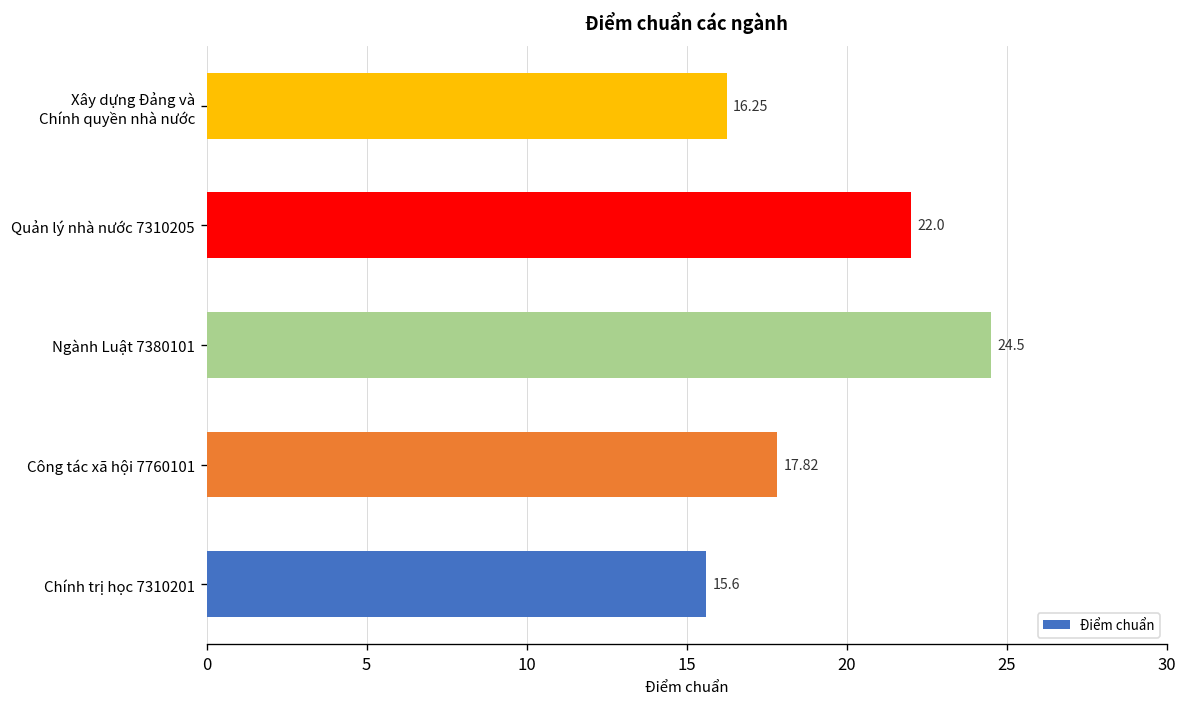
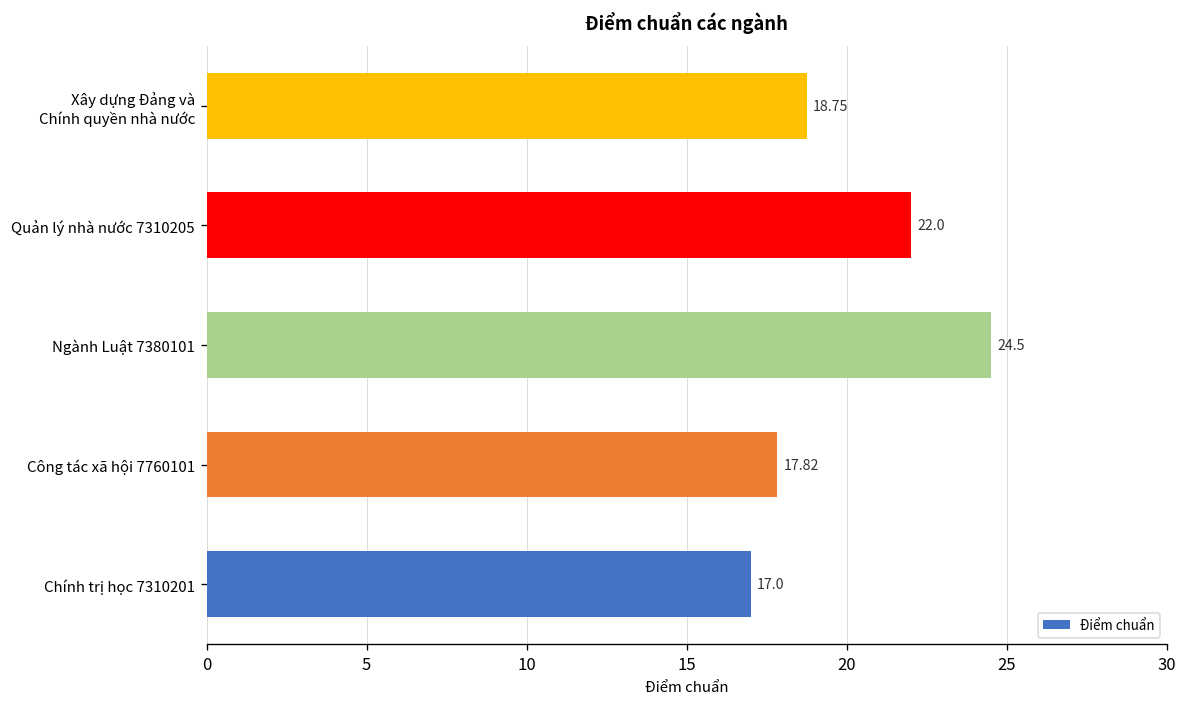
Xây dựng Đảng và Chính quyền nhà nước: 16.25 -> 18.75
Chính trị học 7310201: 15.6 -> 17.0
